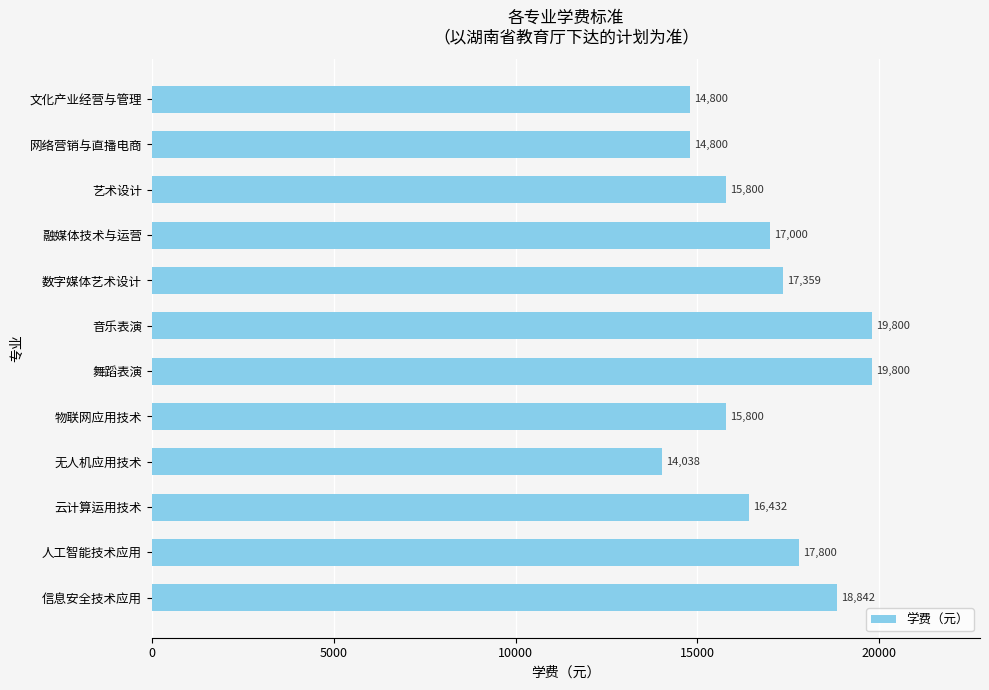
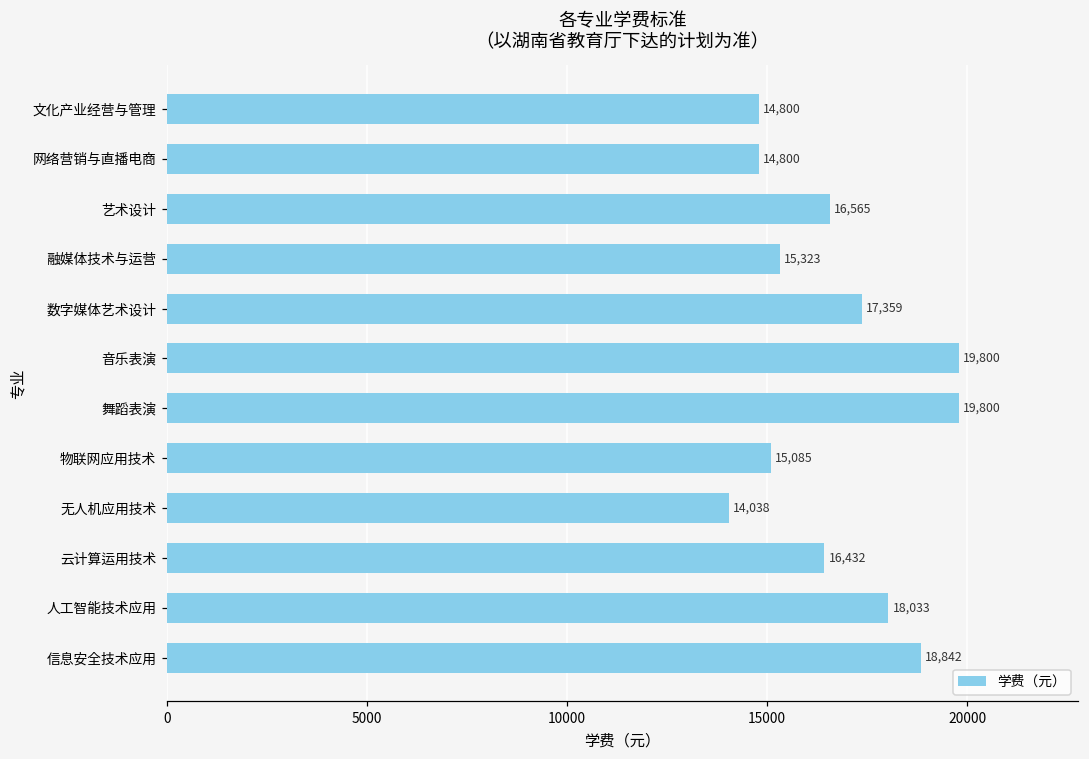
艺术设计: 15,800 -> 16,565
融媒体技术与运营: 17,000 -> 15,323
物联网应用技术: 15,800 -> 15,085
人工智能技术应用: 17,800 -> 18,033
